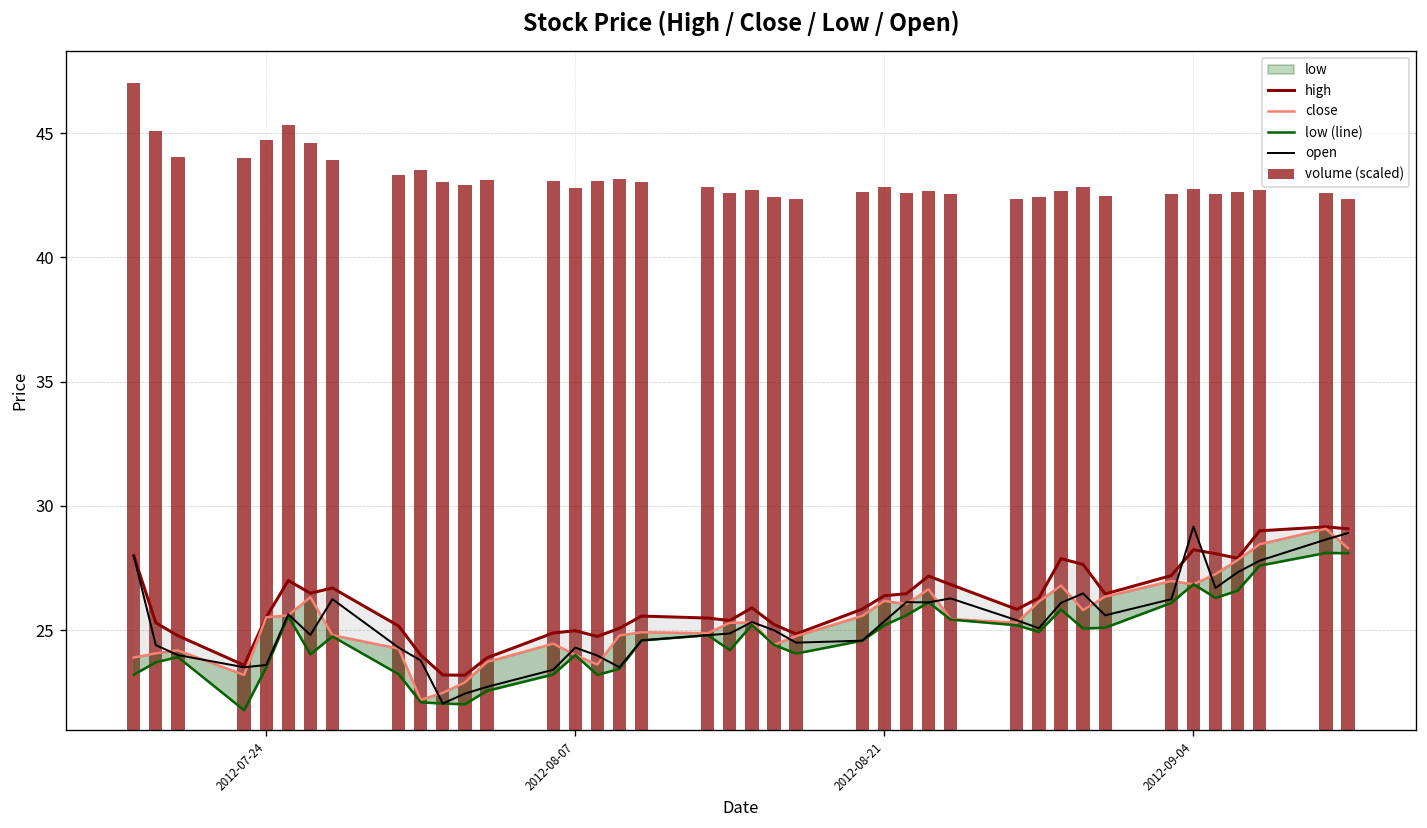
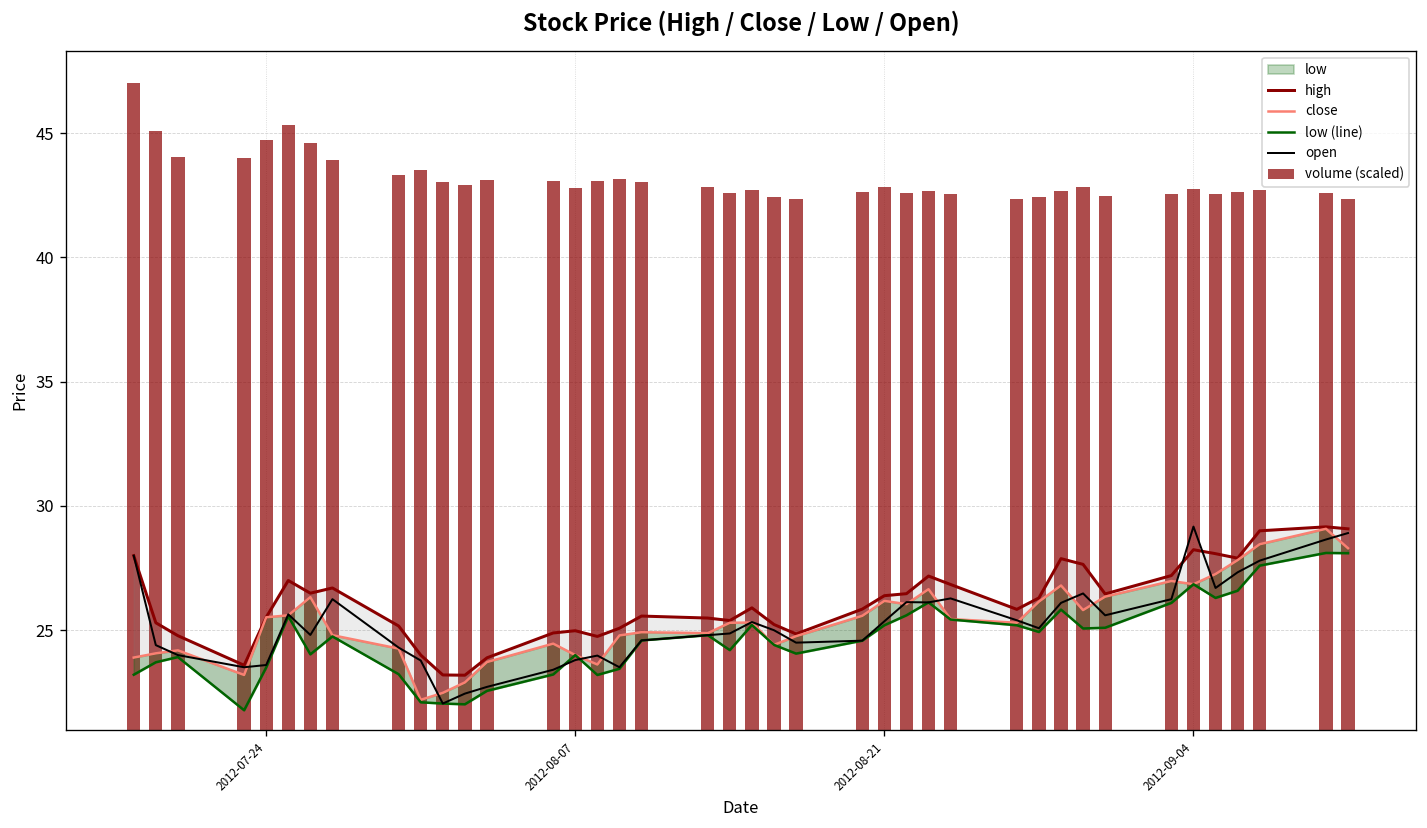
open, 2012-08-07: 24.3 -> 23.8
